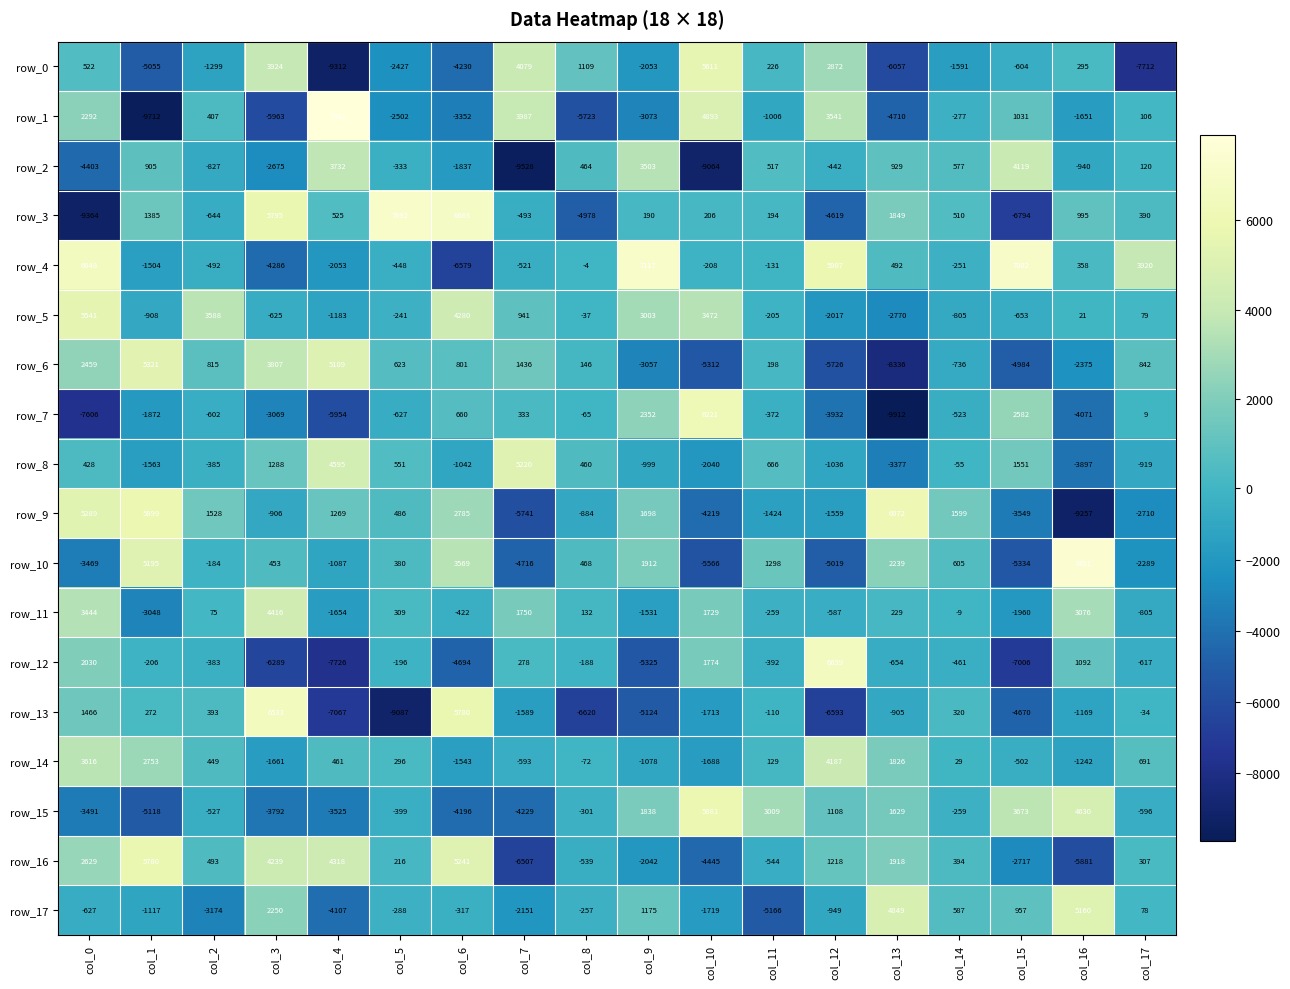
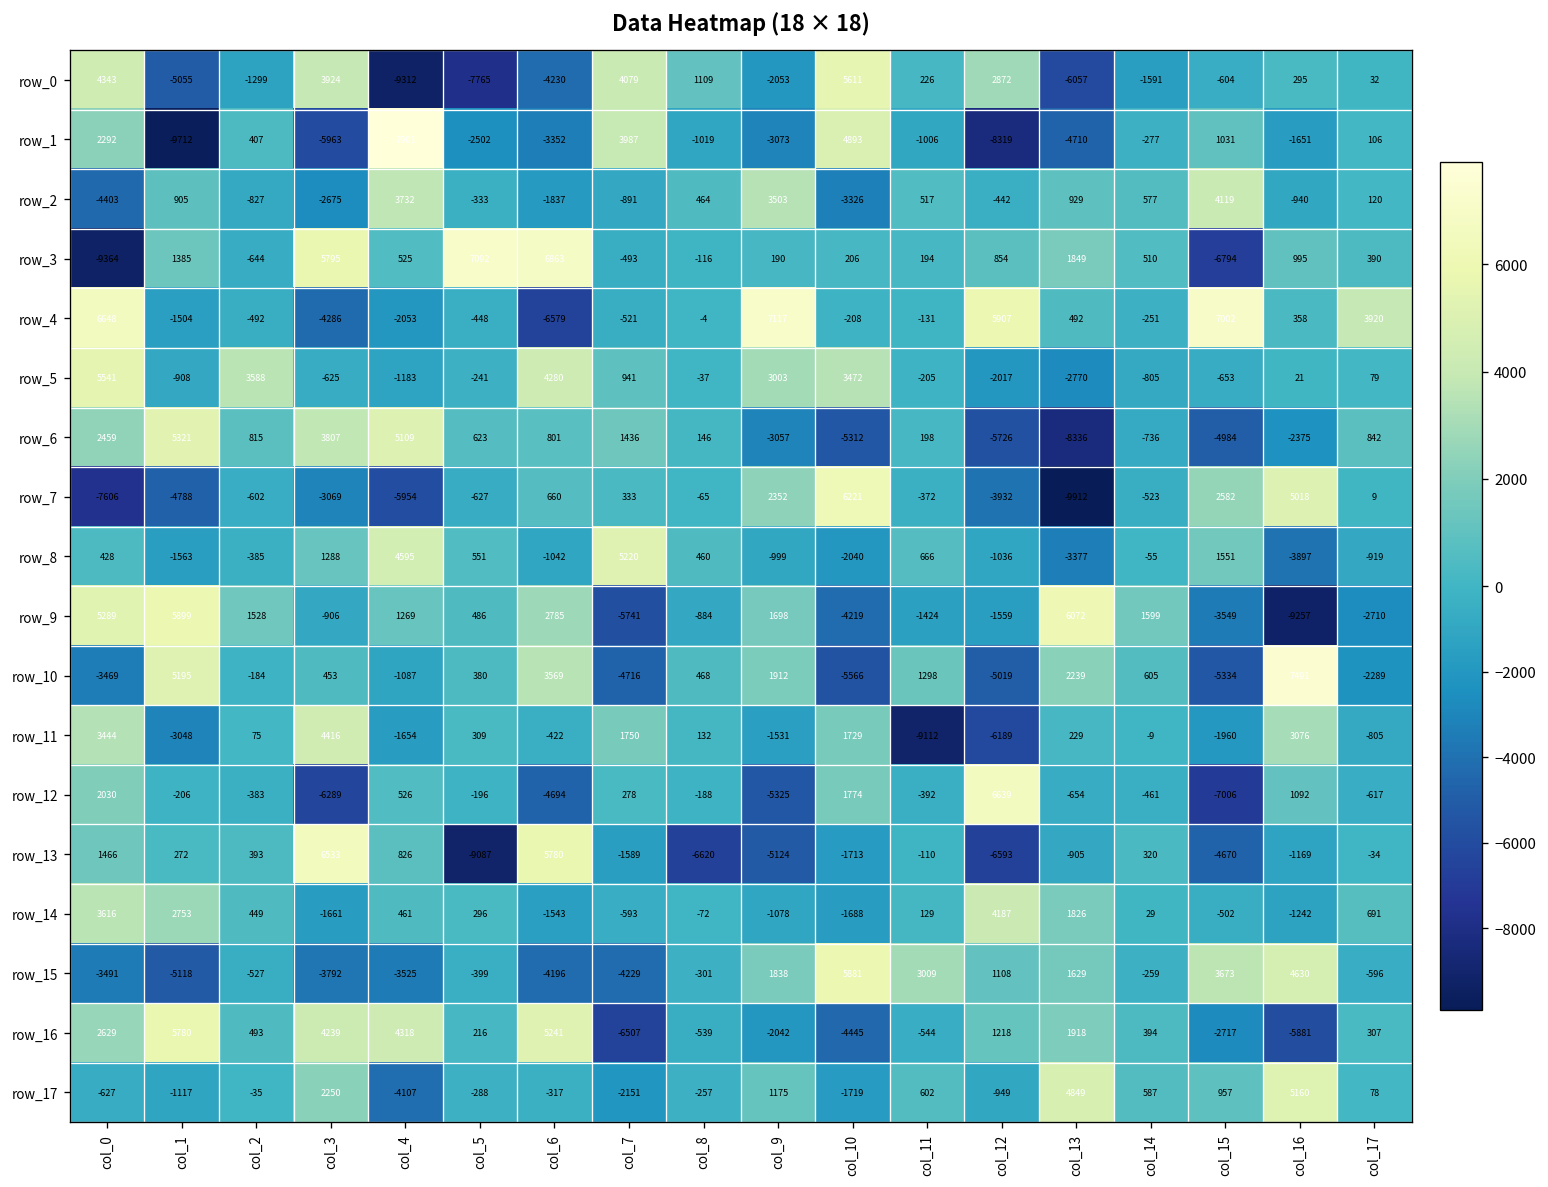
row_0, col_0: 522 -> 4343
row_0, col_5: -2427 -> -7765
row_0, col_17: -7712 -> 32
row_1, col_8: -5723 -> -1019
row_1, col_12: 3541 -> -8319
row_2, col_7: -9528 -> -891
row_2, col_10: -9064 -> -3326
row_3, col_8: -4978 -> -116
row_3, col_12: -4619 -> 854
row_7, col_1: -1872 -> -4788
row_7, col_16: -4071 -> 5018
row_11, col_11: -259 -> -9112
row_11, col_12: -587 -> -6189
row_12, col_4: -7726 -> 526
row_13, col_4: -7067 -> 826
row_17, col_2: -3174 -> -35
row_17, col_11: -5166 -> 602
